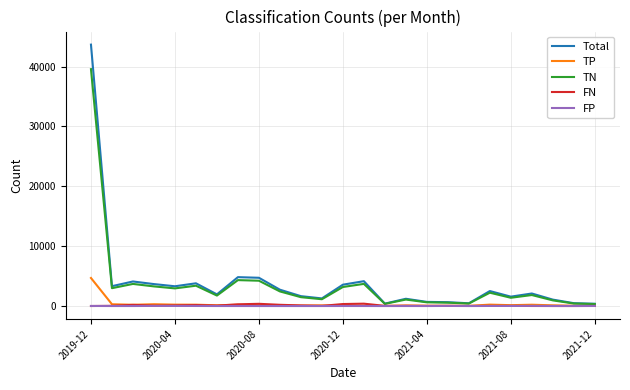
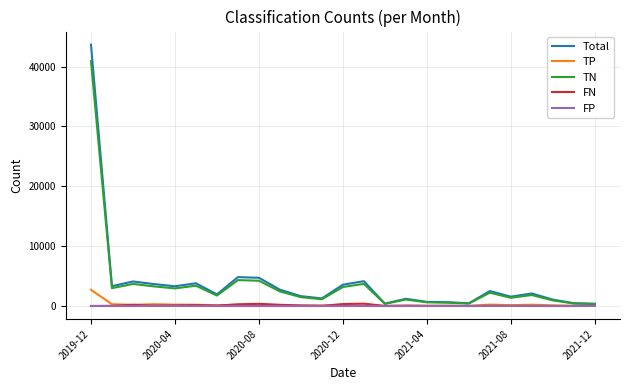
TP, 2019-12: 5000 -> 3000
TN, 2019-12: 40000 -> 41000
